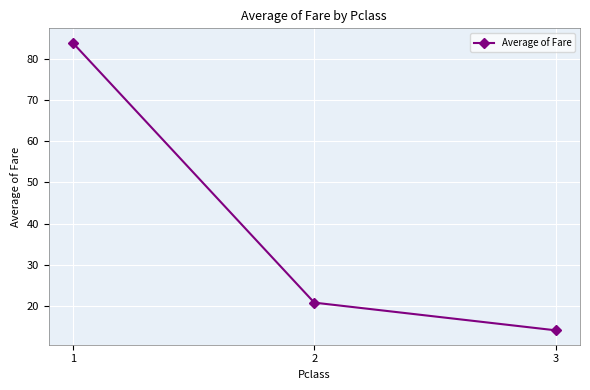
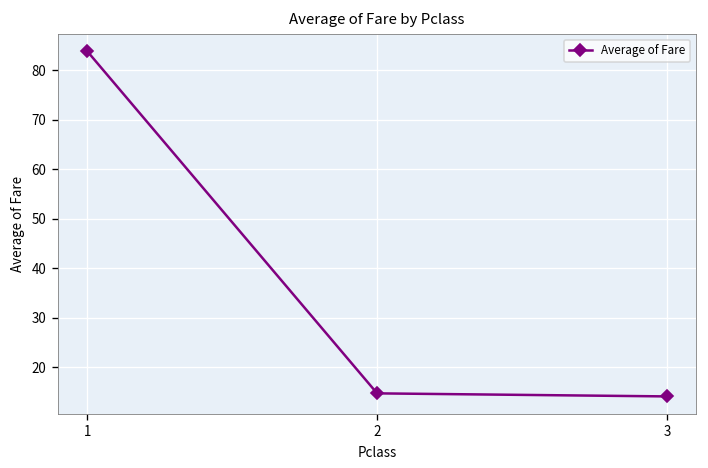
2: 21 -> 15
